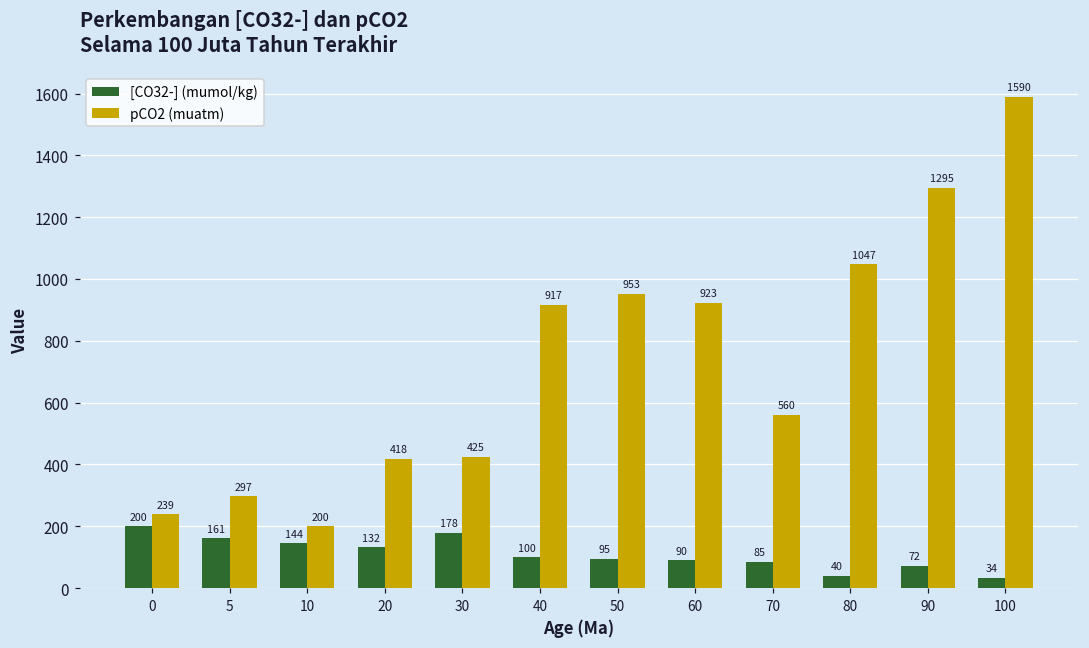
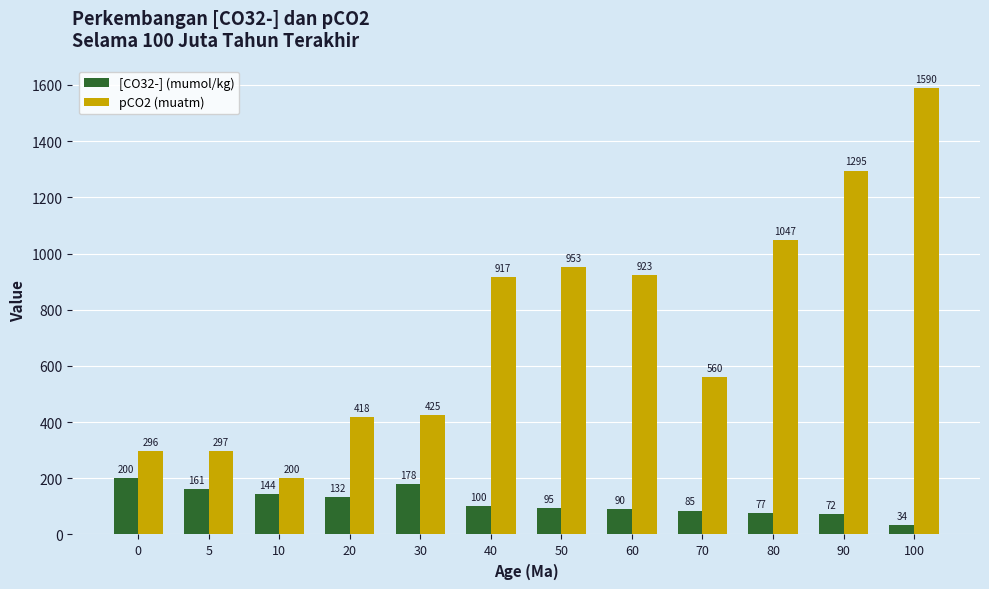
pCO2 (muatm), 0: 239 -> 296
[CO32-] (mumol/kg), 80: 40 -> 77
